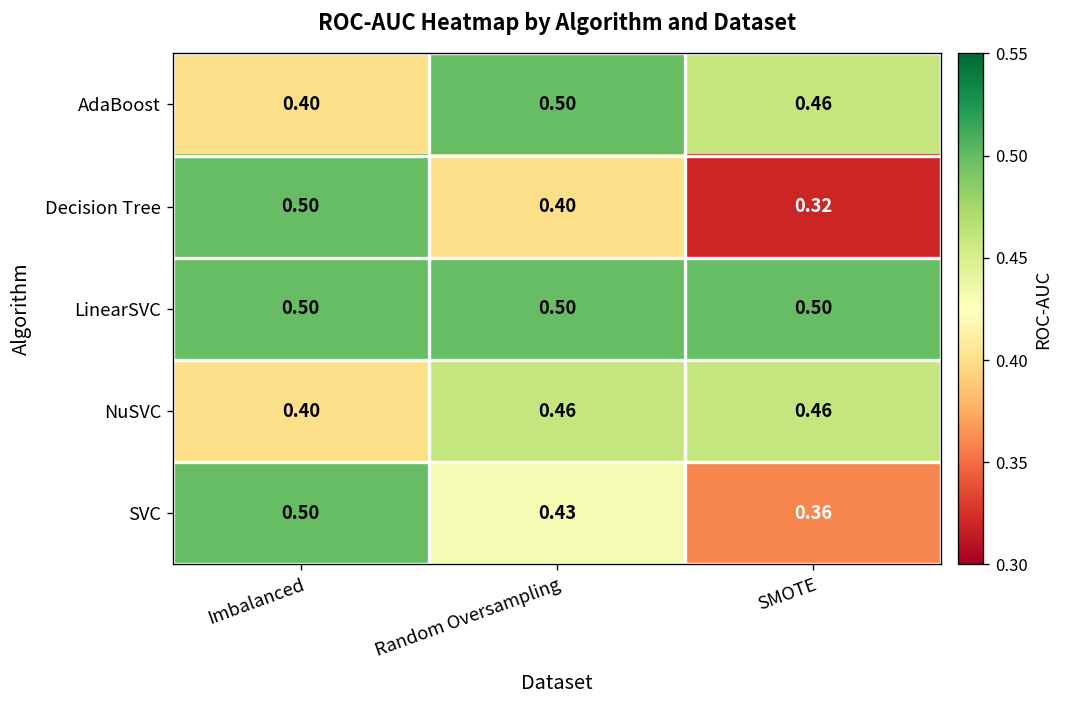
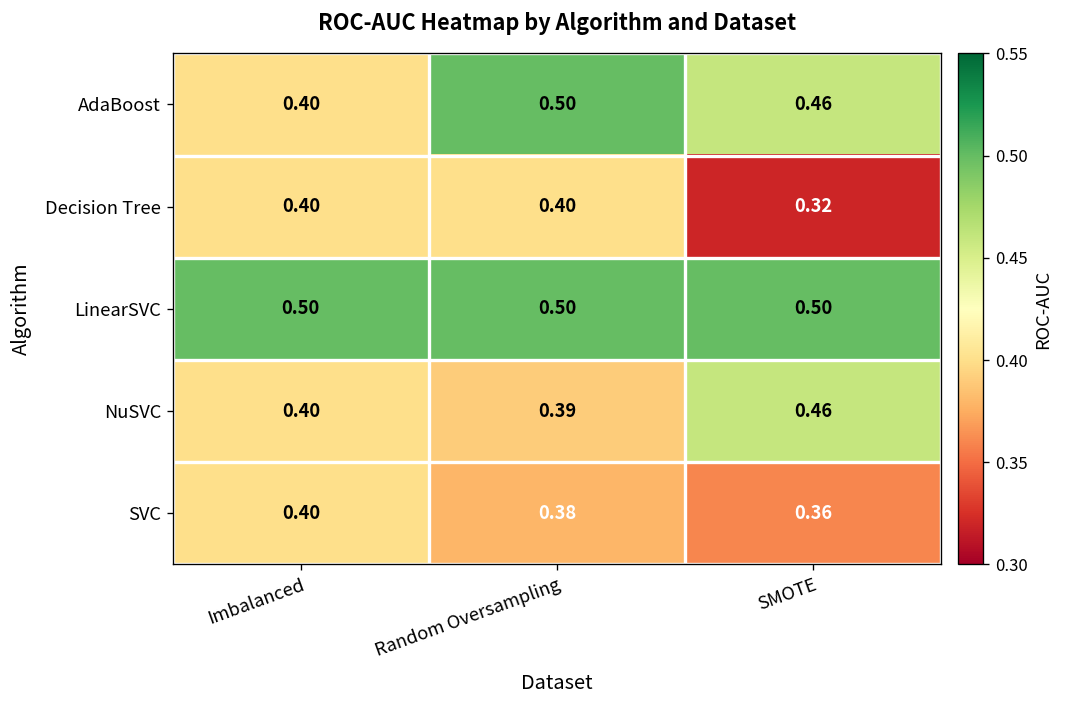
Decision Tree, Imbalanced: 0.50 -> 0.40
NuSVC, Random Oversampling: 0.46 -> 0.39
SVC, Imbalanced: 0.50 -> 0.40
SVC, Random Oversampling: 0.43 -> 0.38
